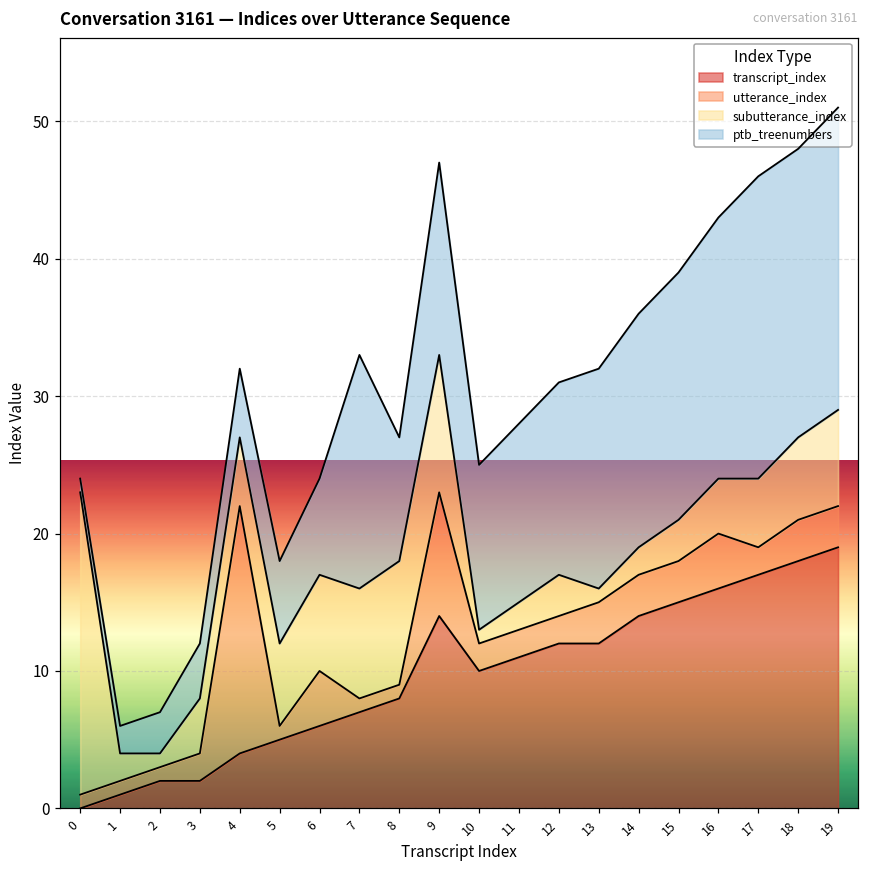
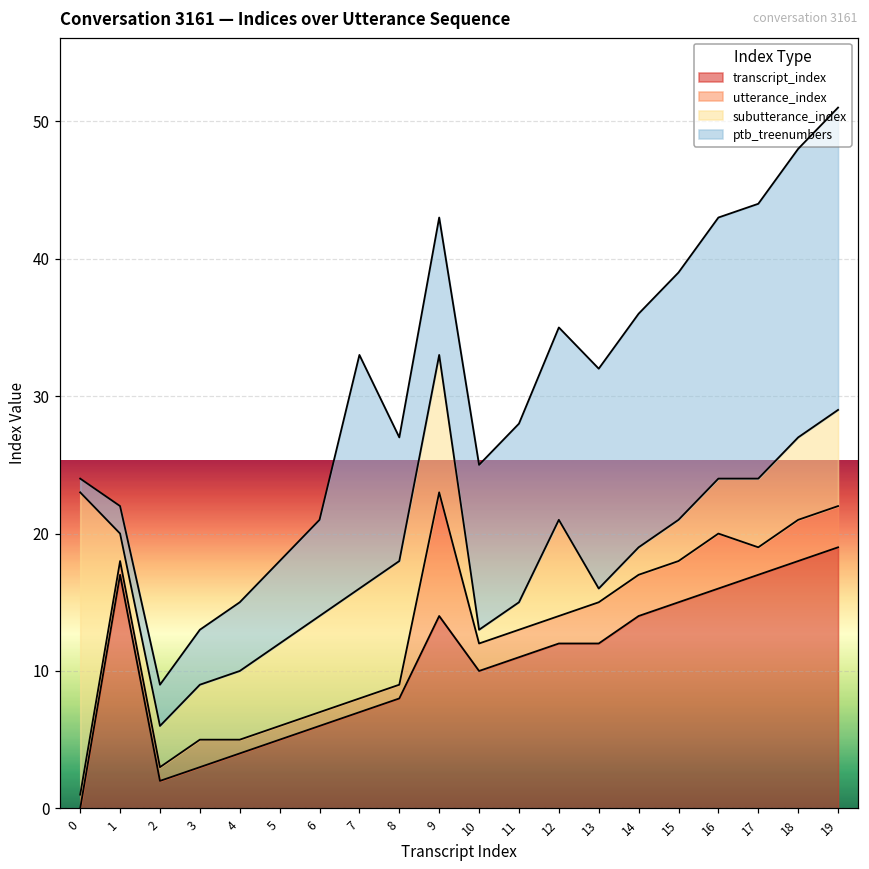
transcript_index, 1: 1 -> 17
subutterance_index, 2: 1 -> 3
transcript_index, 3: 2 -> 3
utterance_index, 4: 18 -> 1
utterance_index, 6: 4 -> 1
ptb_treenumbers, 9: 14 -> 10
subutterance_index, 12: 3 -> 7
ptb_treenumbers, 17: 22 -> 20
